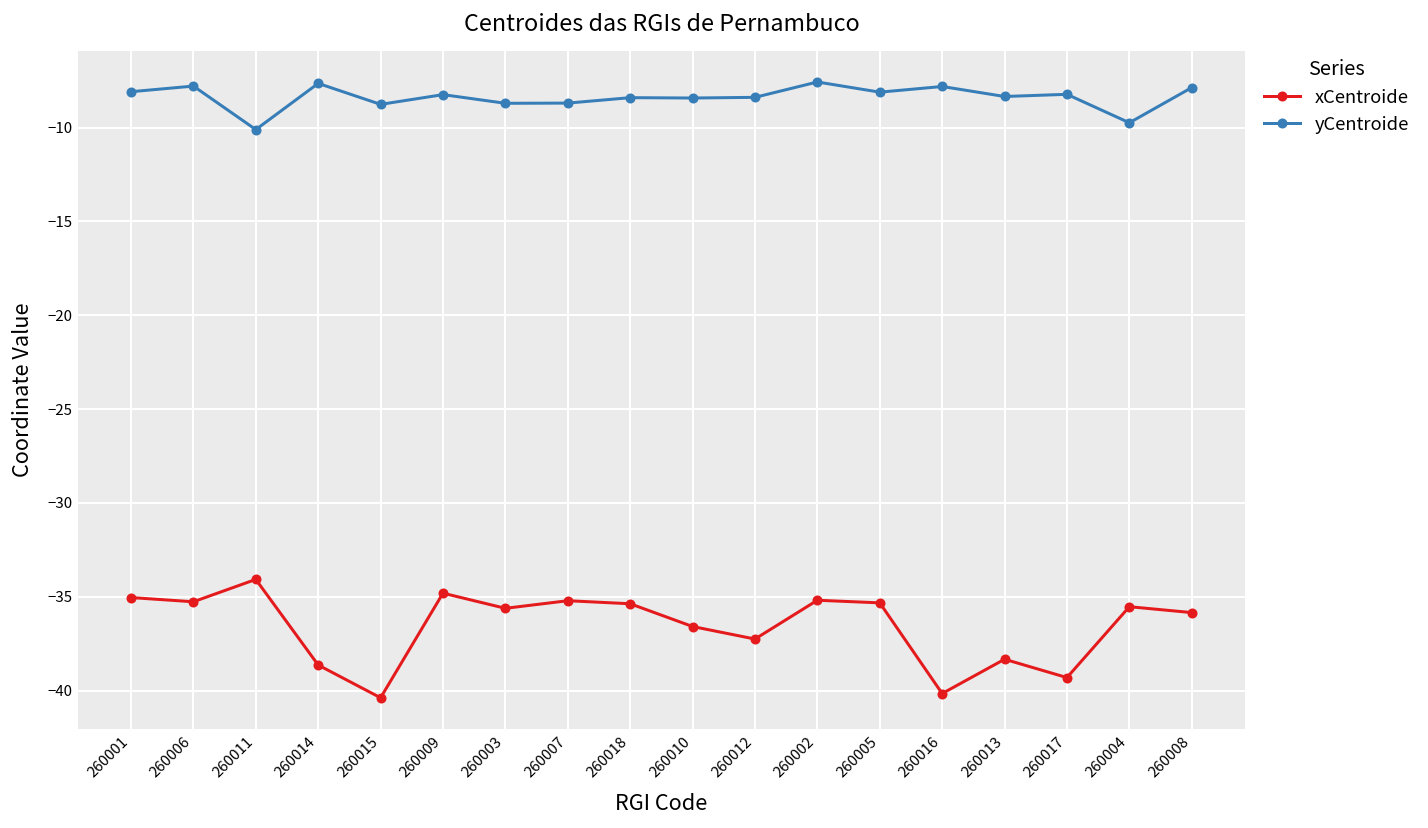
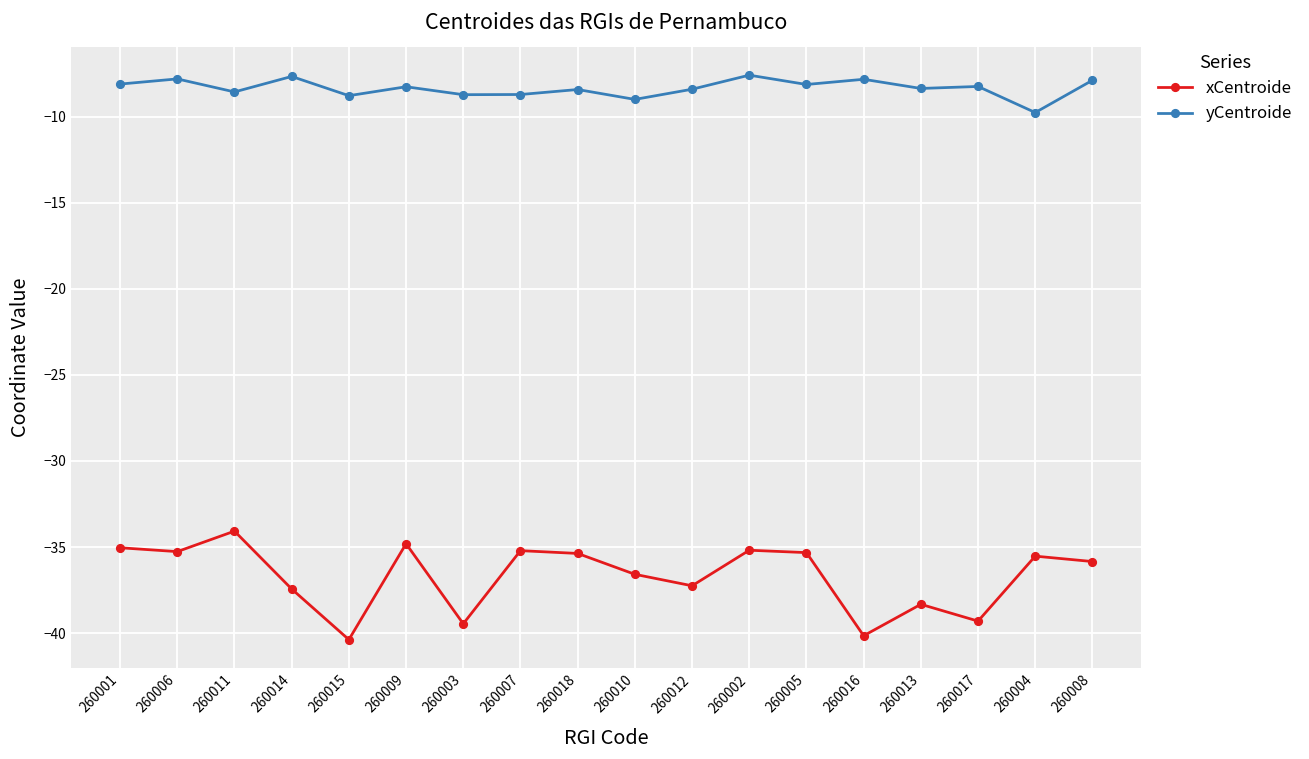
yCentroide, 260011: -10.1 -> -8.5
xCentroide, 260014: -38.6 -> -37.4
xCentroide, 260003: -35.6 -> -39.5
yCentroide, 260010: -8.4 -> -9.0
